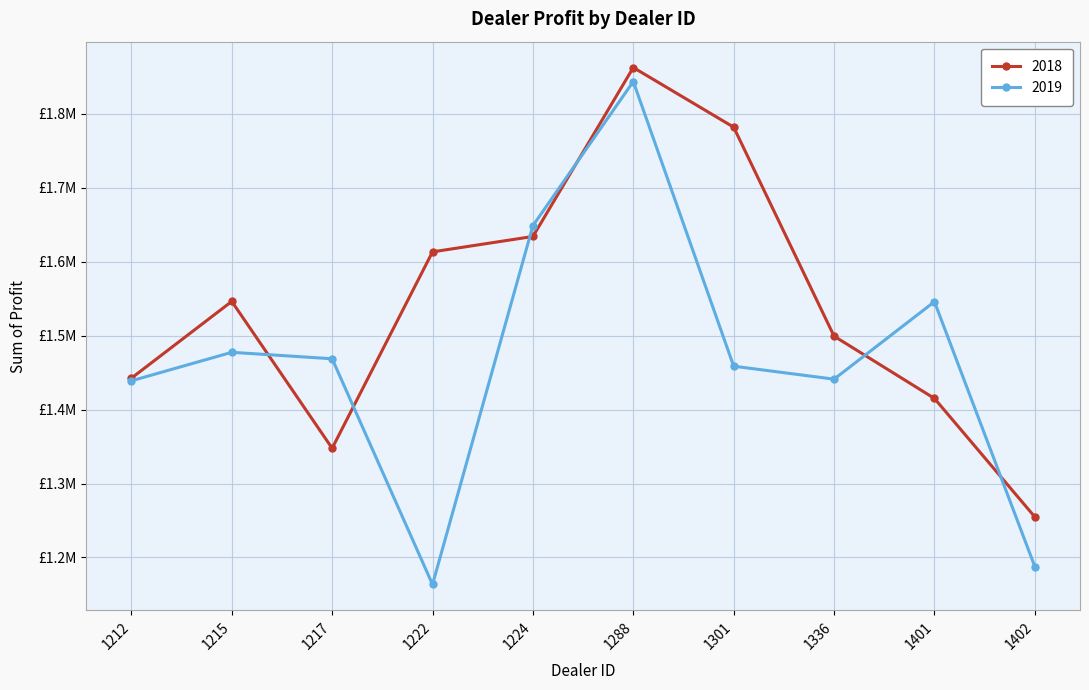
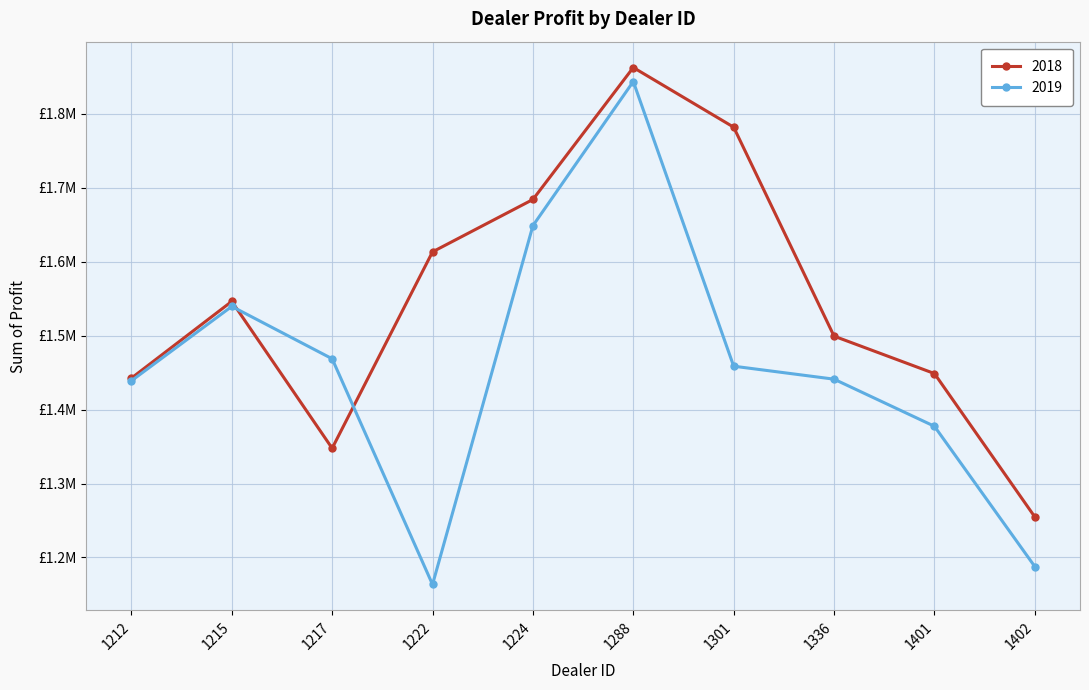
2019, 1215: £1480000 -> £1540000
2018, 1224: £1630000 -> £1680000
2018, 1401: £1420000 -> £1450000
2019, 1401: £1550000 -> £1380000
